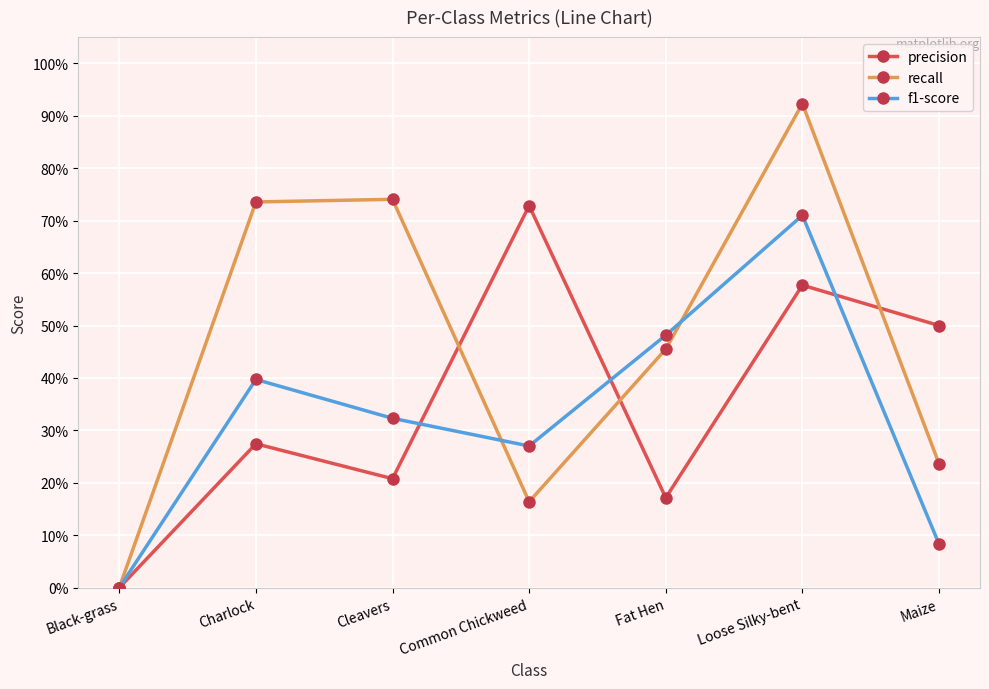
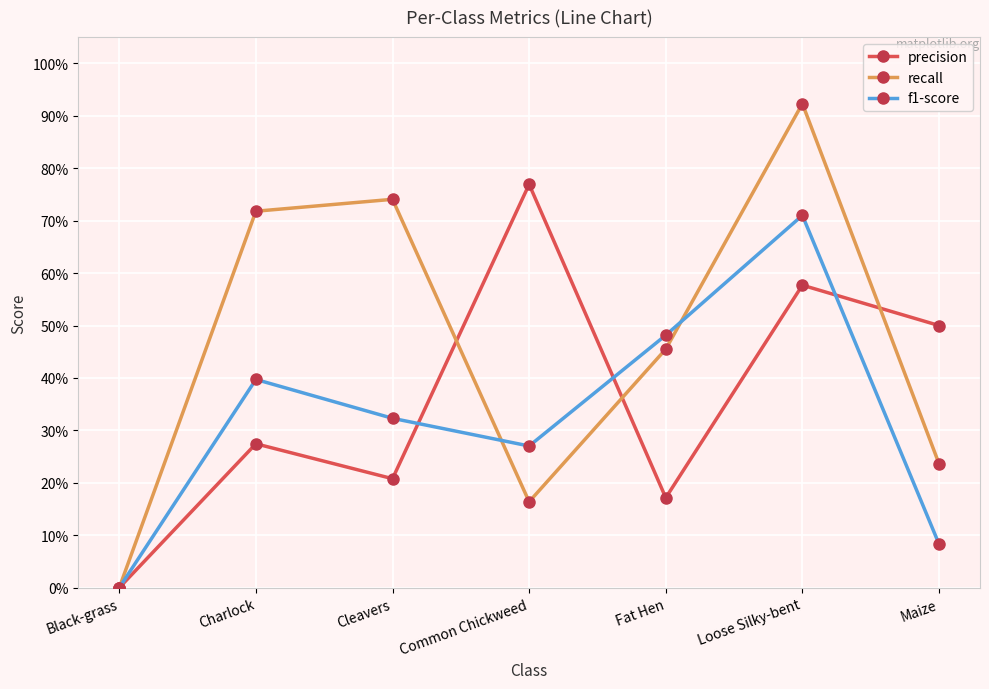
recall, Charlock: 74% -> 72%
precision, Common Chickweed: 73% -> 77%
